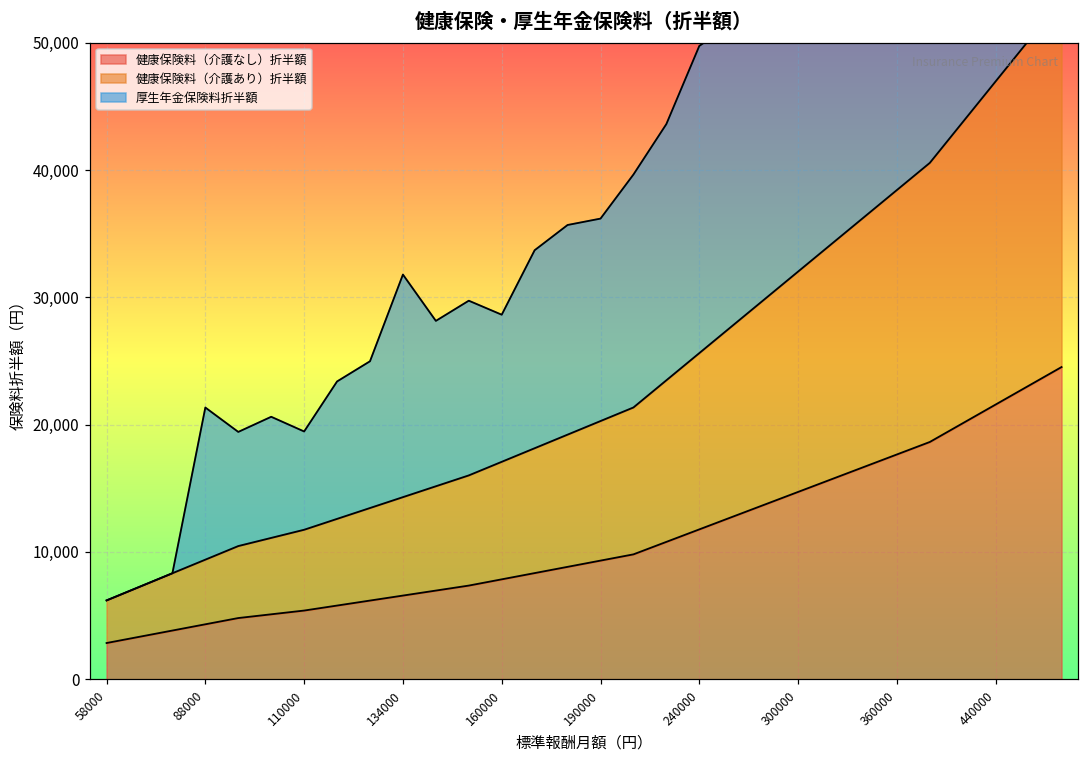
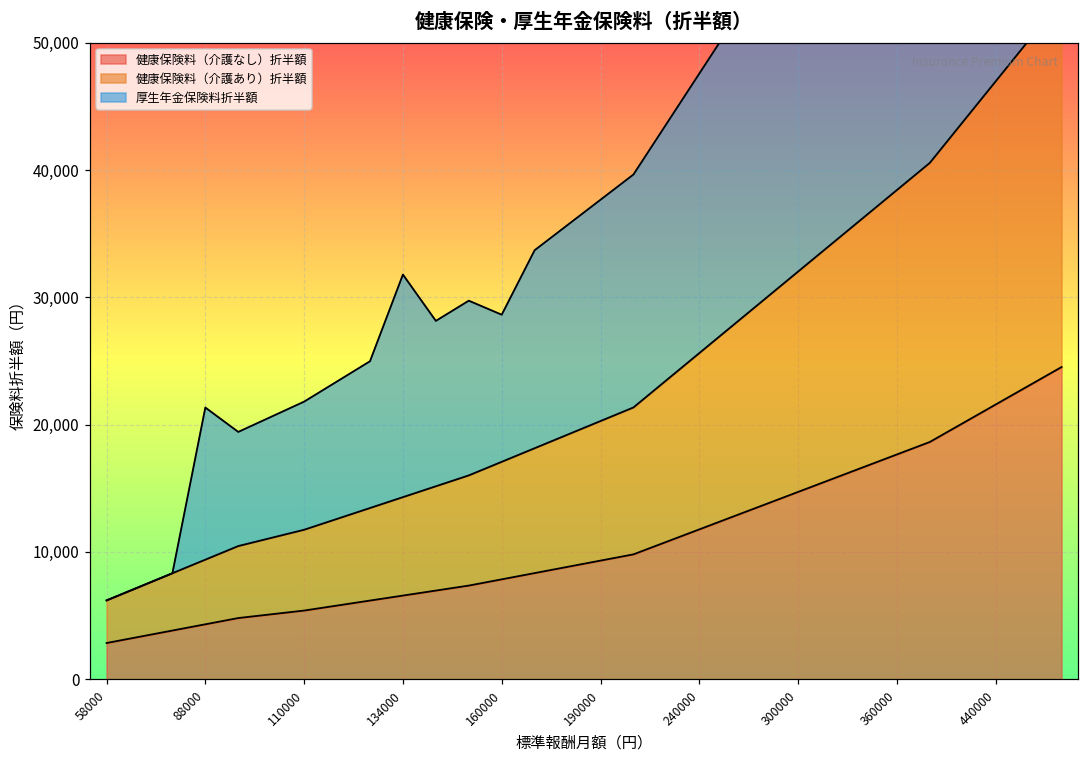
厚生年金保険料折半額, 110000: 7,700 -> 10,100
厚生年金保険料折半額, 190000: 15,900 -> 17,400
厚生年金保険料折半額, 240000: 24,100 -> 22,000
